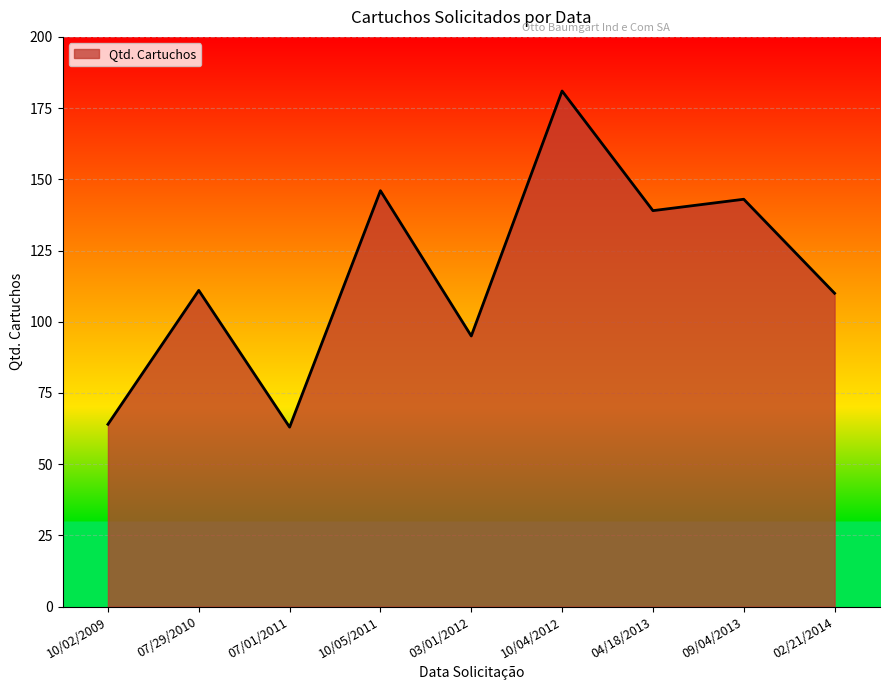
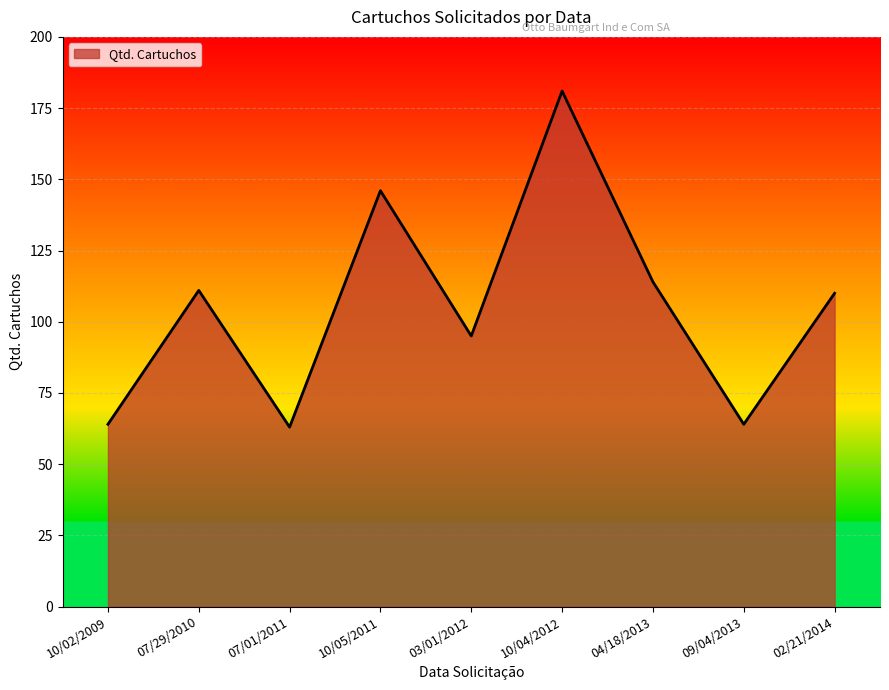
04/18/2013: 139 -> 114
09/04/2013: 143 -> 64
